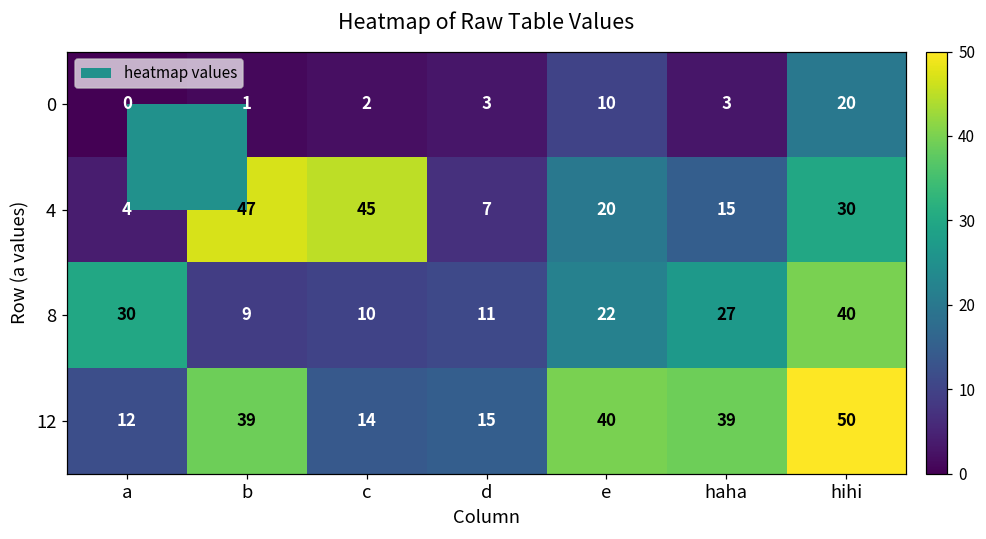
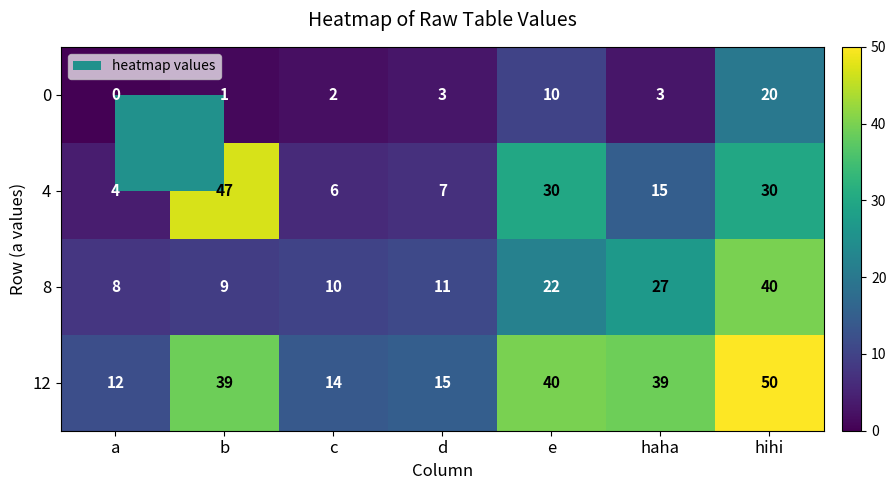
4, c: 45 -> 6
4, e: 20 -> 30
8, a: 30 -> 8
